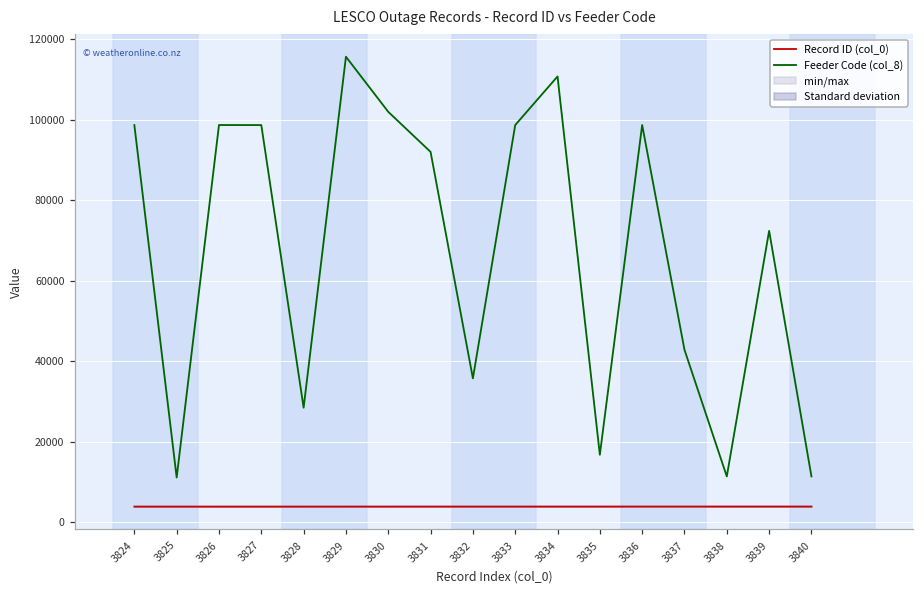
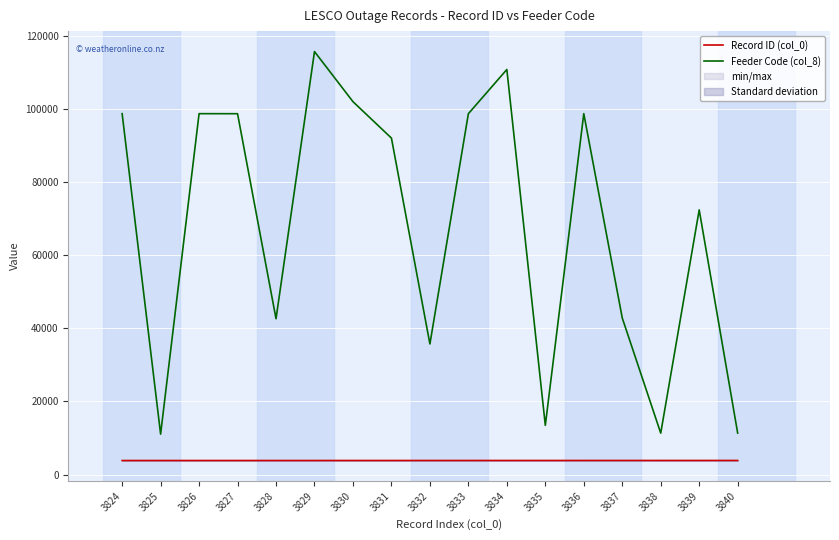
Feeder Code (col_8), 3828: 28000 -> 43000
Feeder Code (col_8), 3835: 17000 -> 13000
